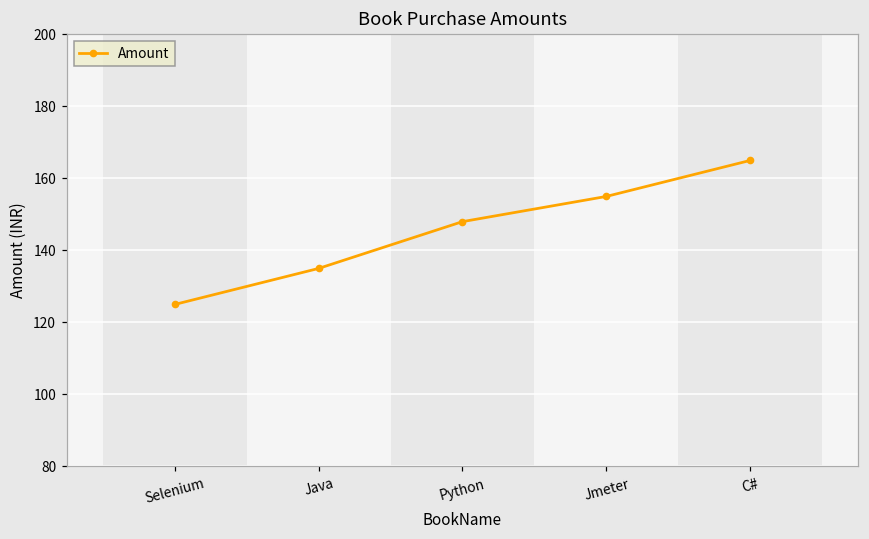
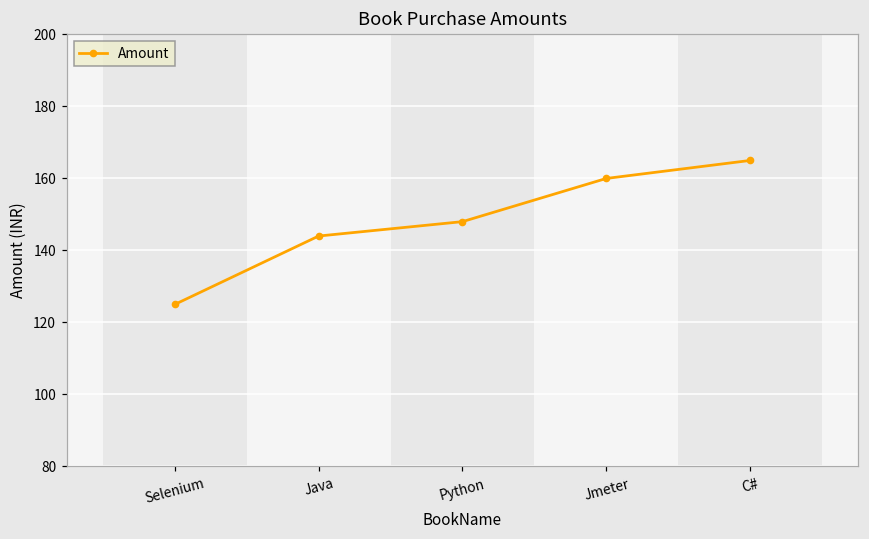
Java: 135 -> 144
Jmeter: 155 -> 160
